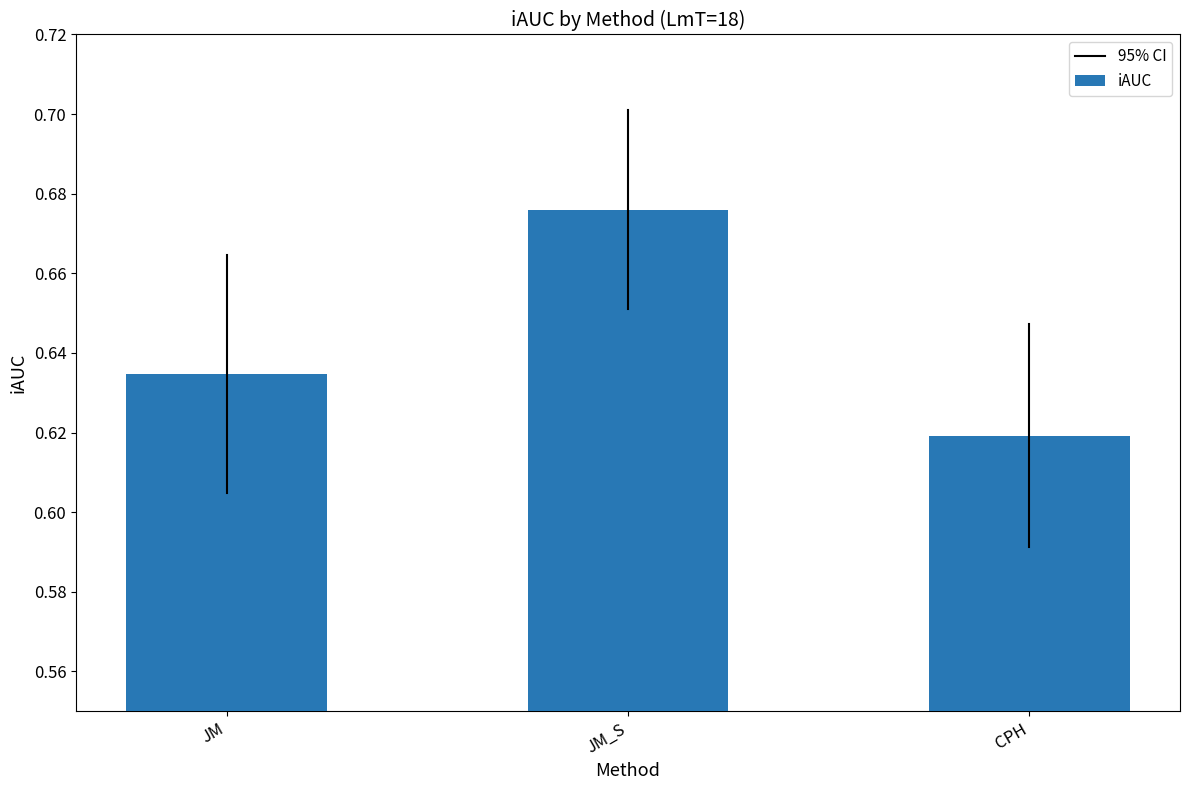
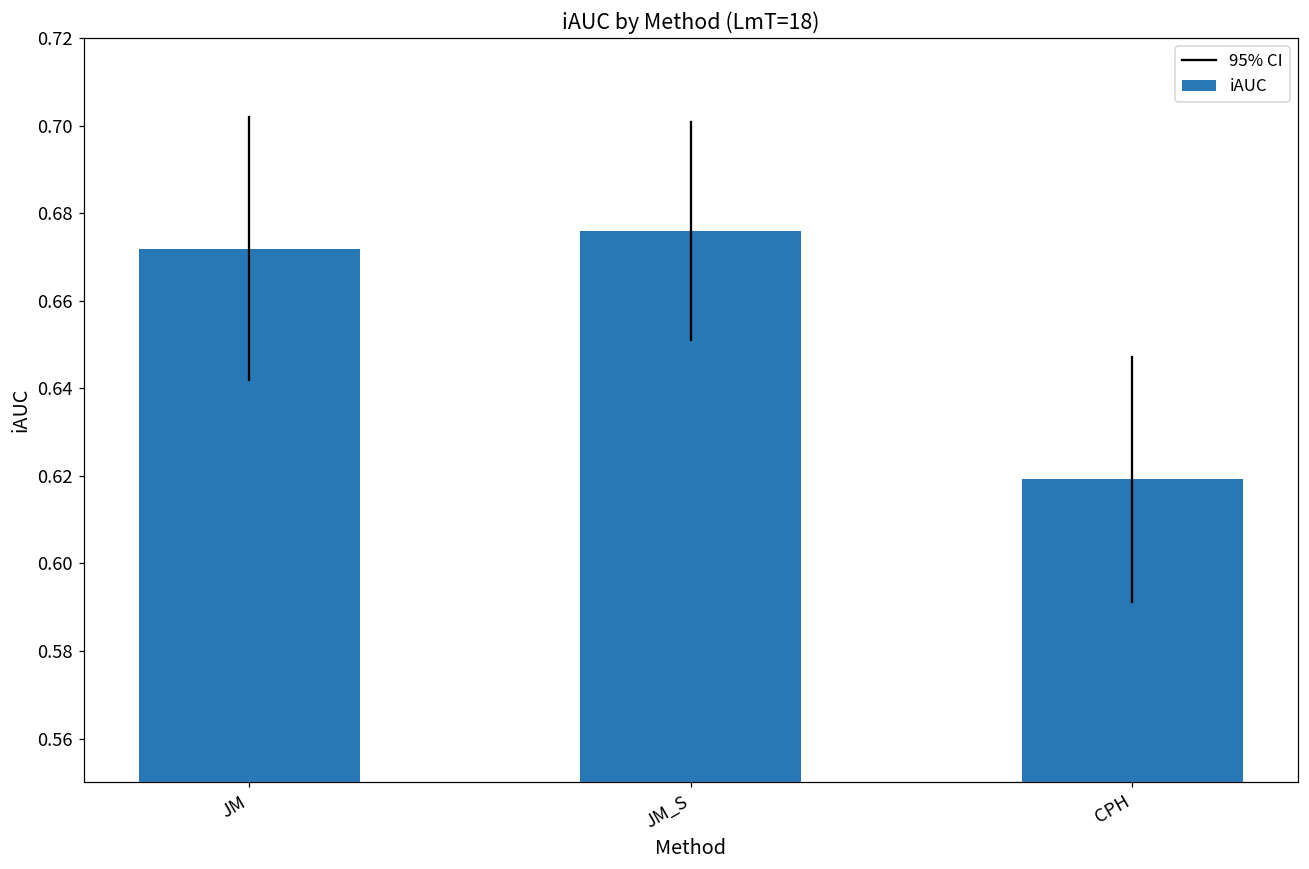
iAUC, JM: 0.635 -> 0.672
